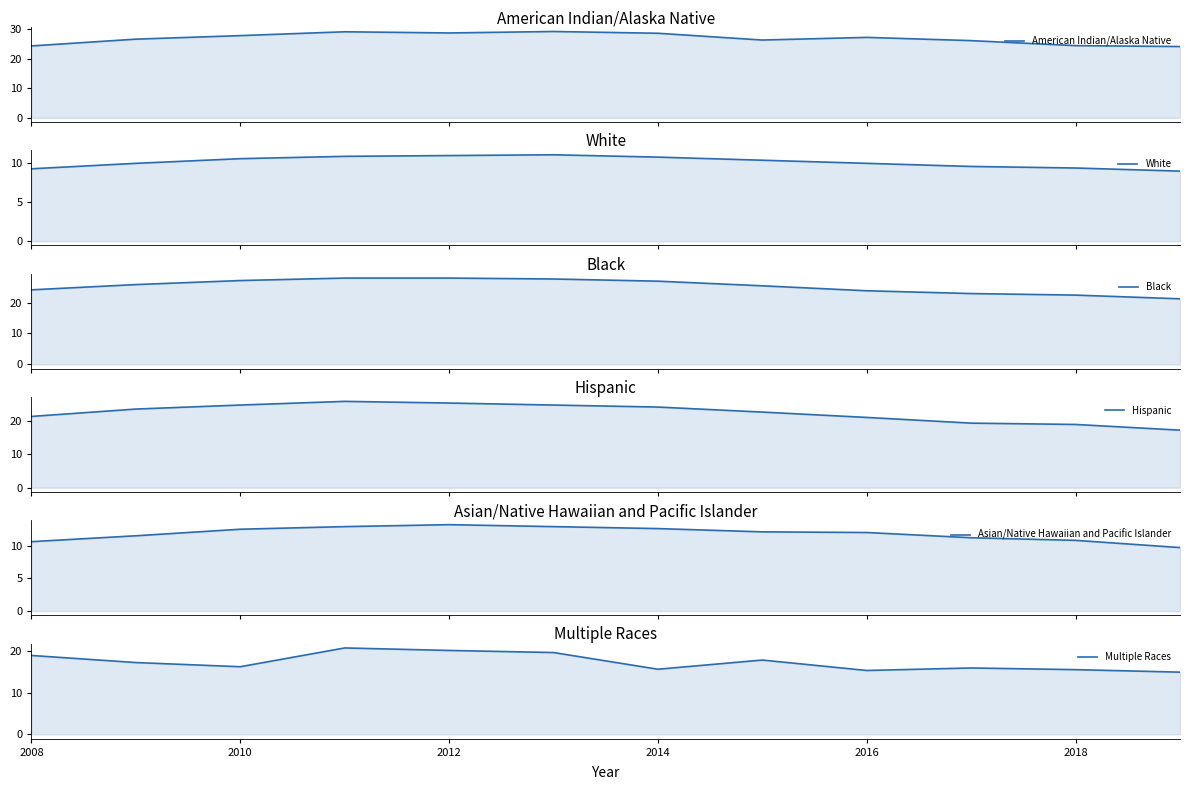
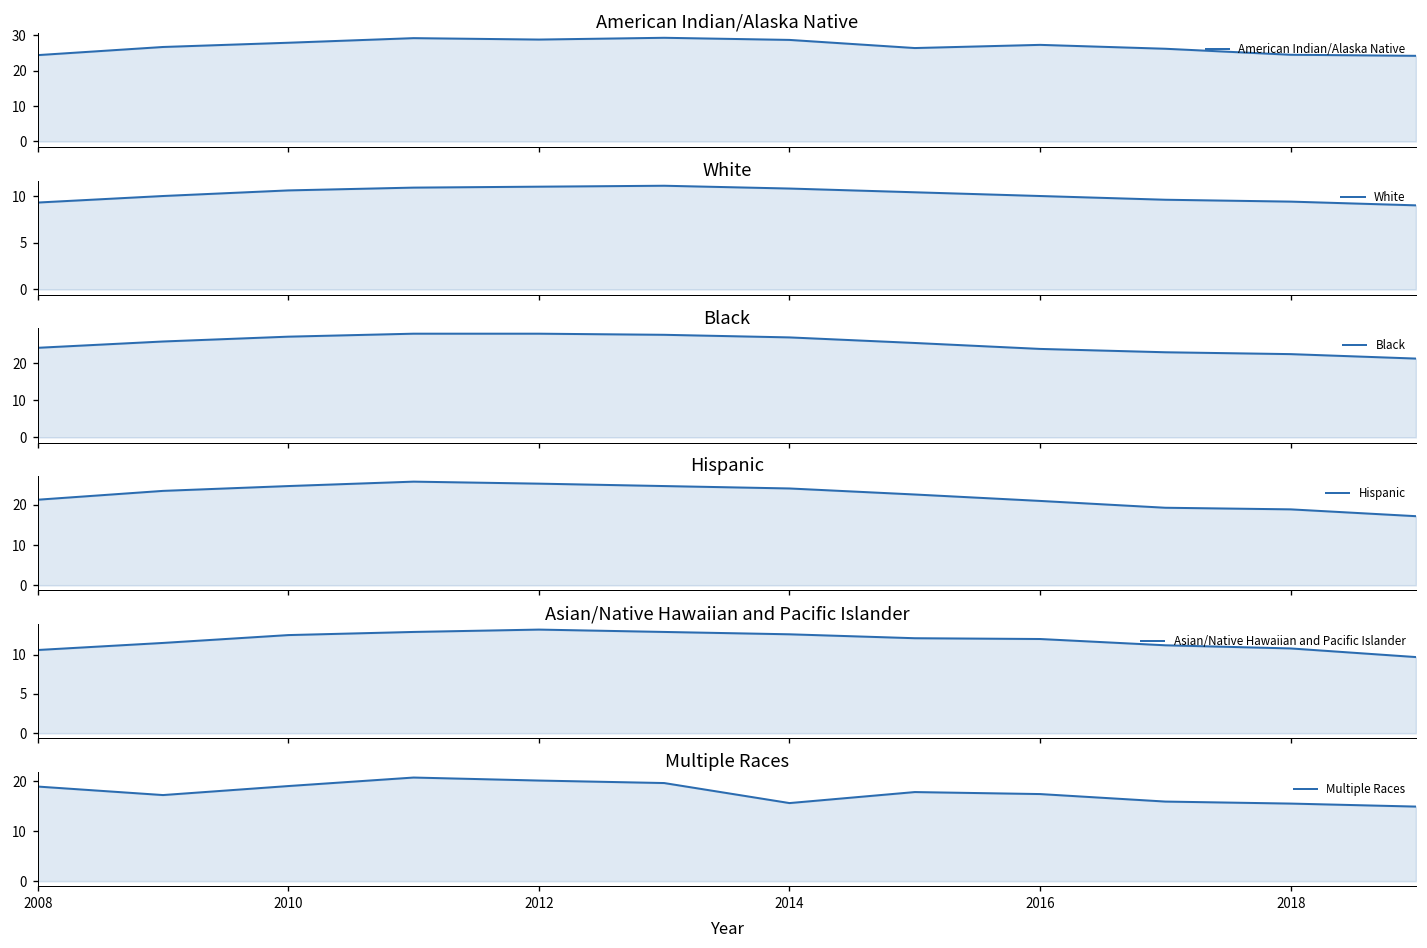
Multiple Races, 2010: 16 -> 19
Multiple Races, 2016: 15 -> 17
